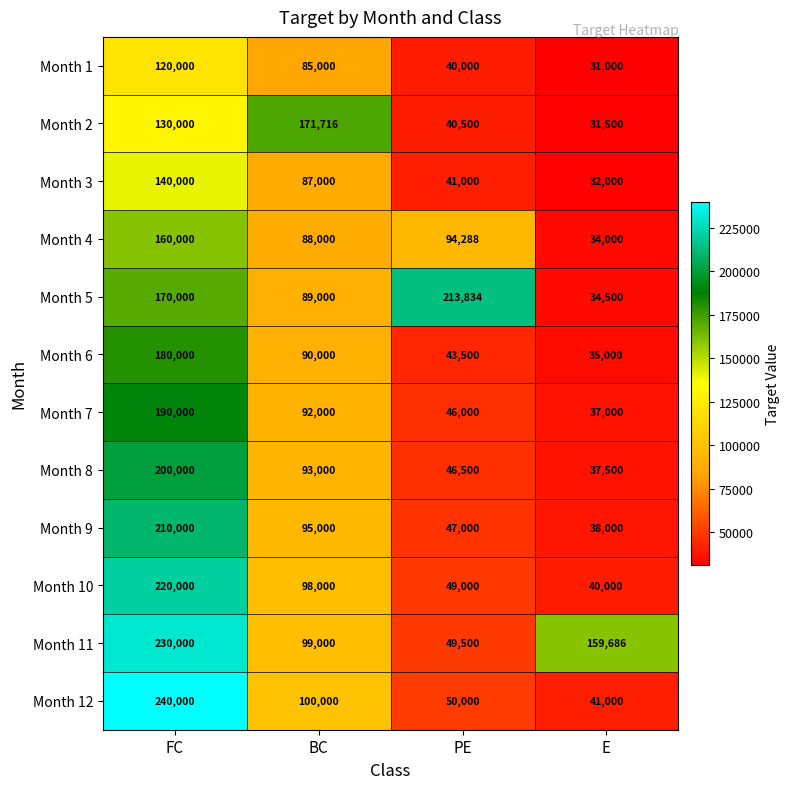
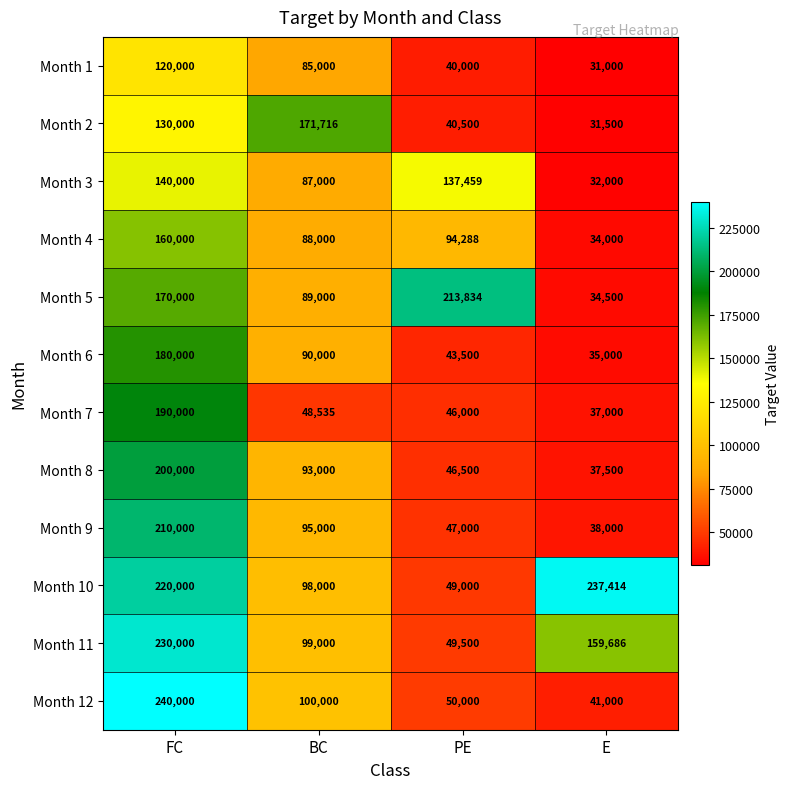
Month 3, PE: 41,000 -> 137,459
Month 7, BC: 92,000 -> 48,535
Month 10, E: 40,000 -> 237,414
